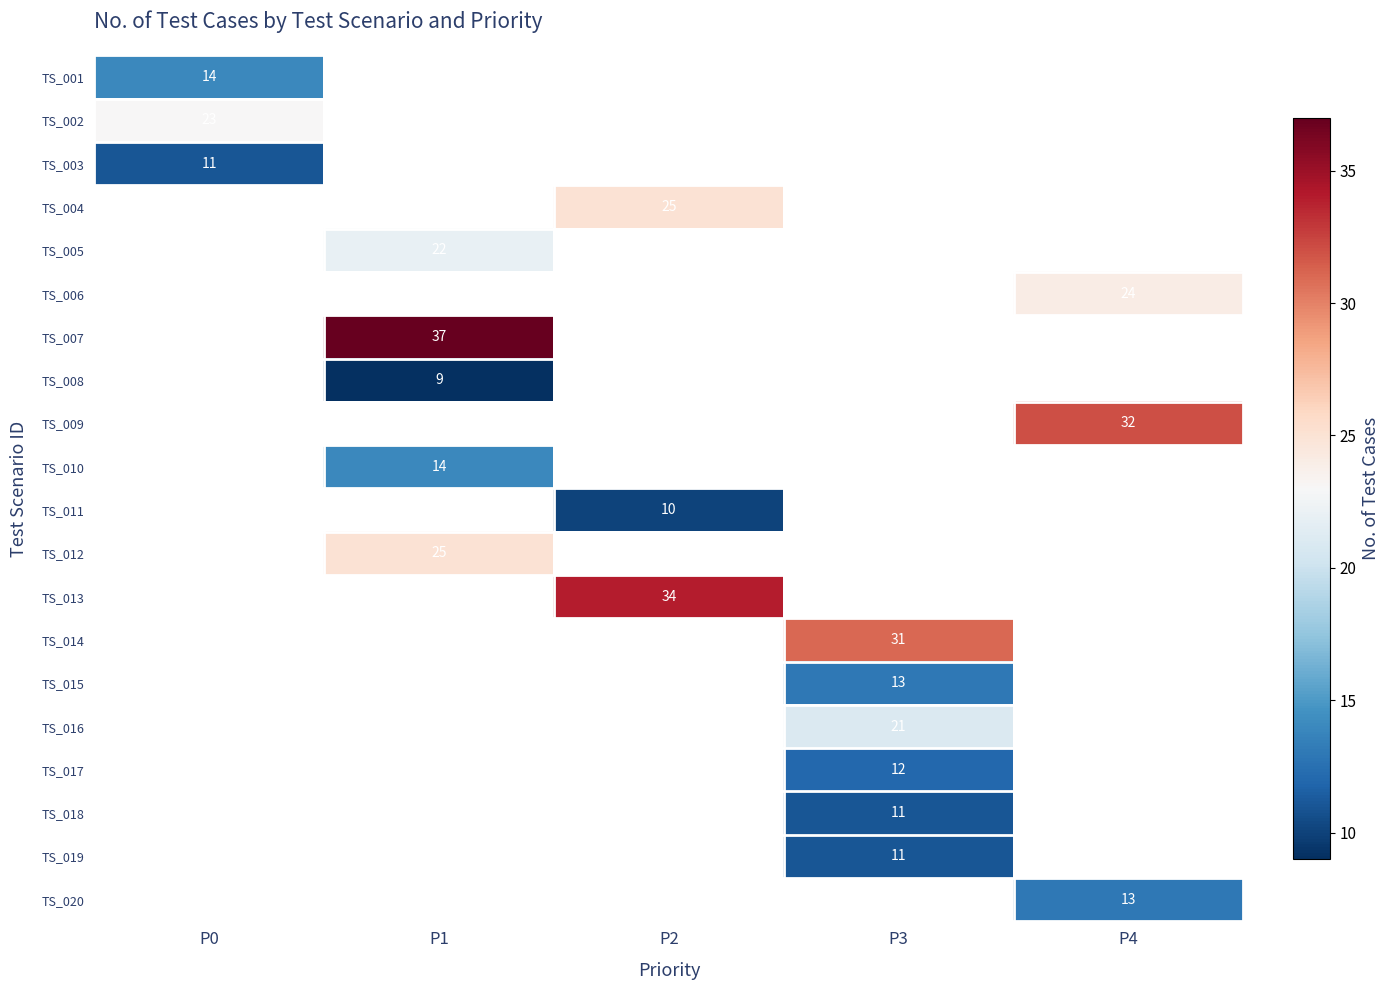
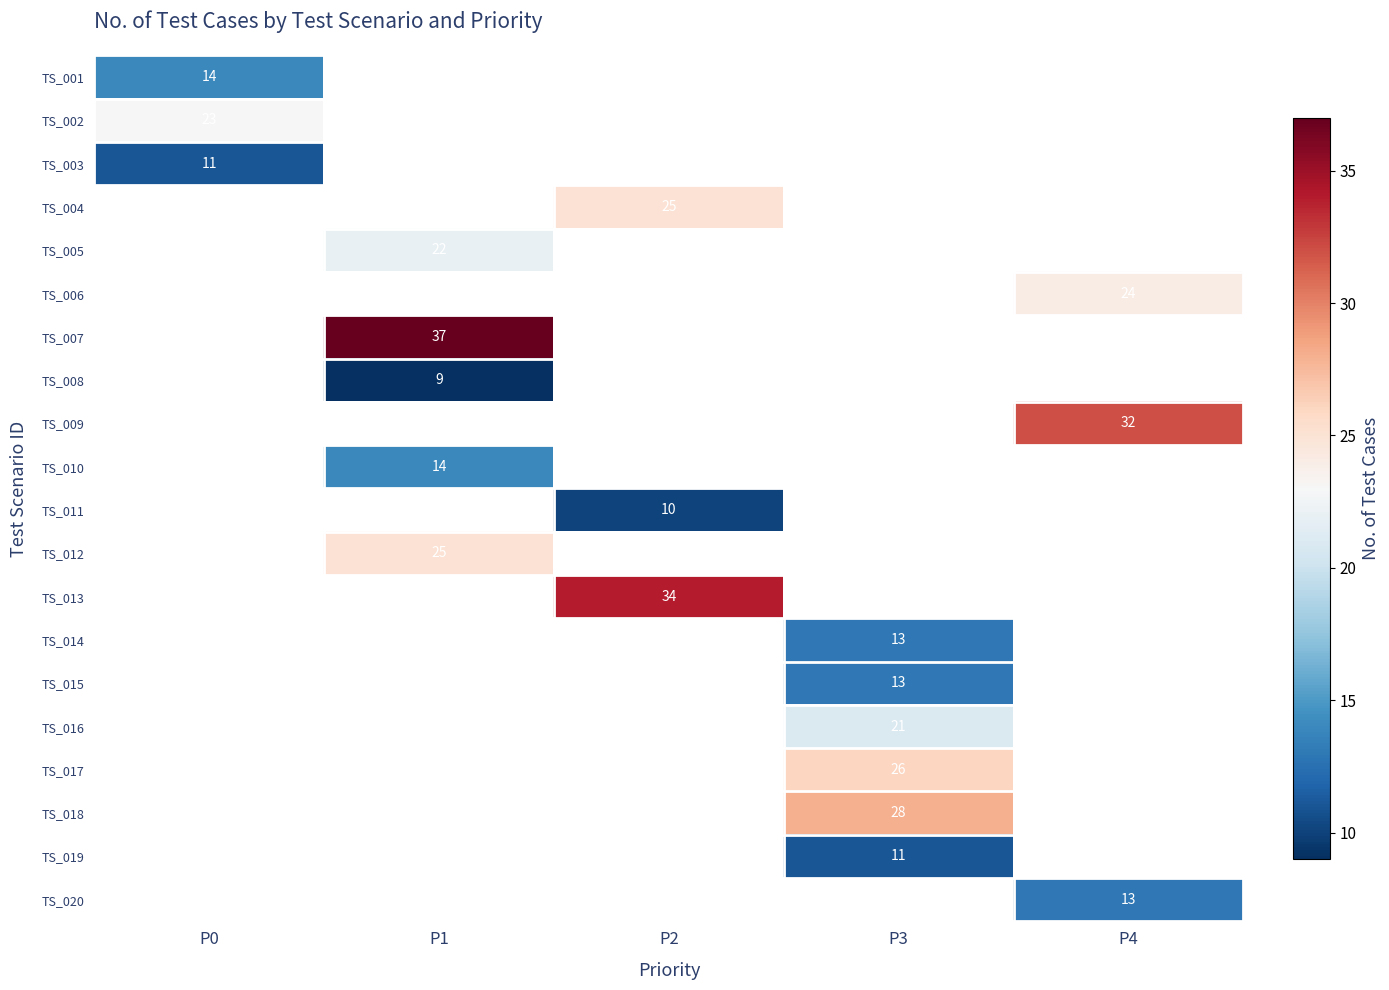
TS_014, P3: 31 -> 13
TS_017, P3: 12 -> 26
TS_018, P3: 11 -> 28
